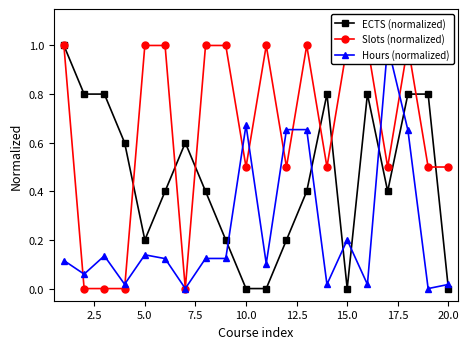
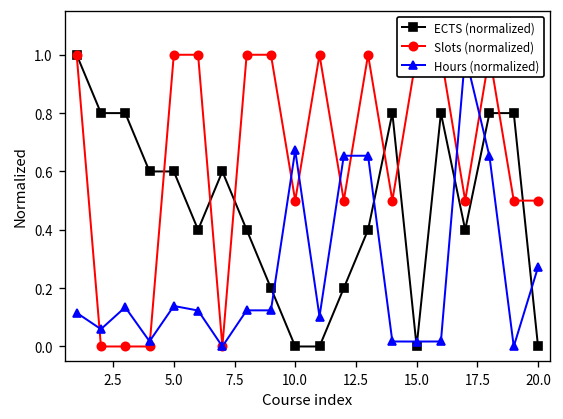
ECTS (normalized), 5.0: 0.20 -> 0.60
Hours (normalized), 15.0: 0.20 -> 0.02
Hours (normalized), 20.0: 0.02 -> 0.27
